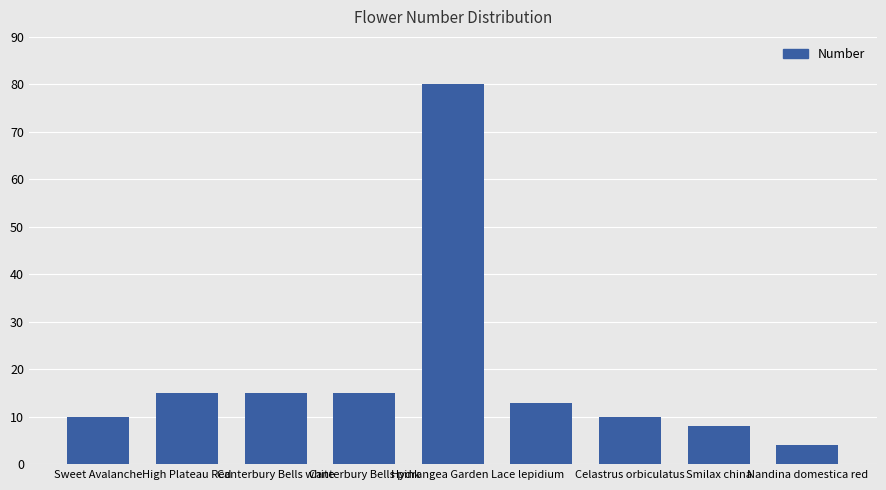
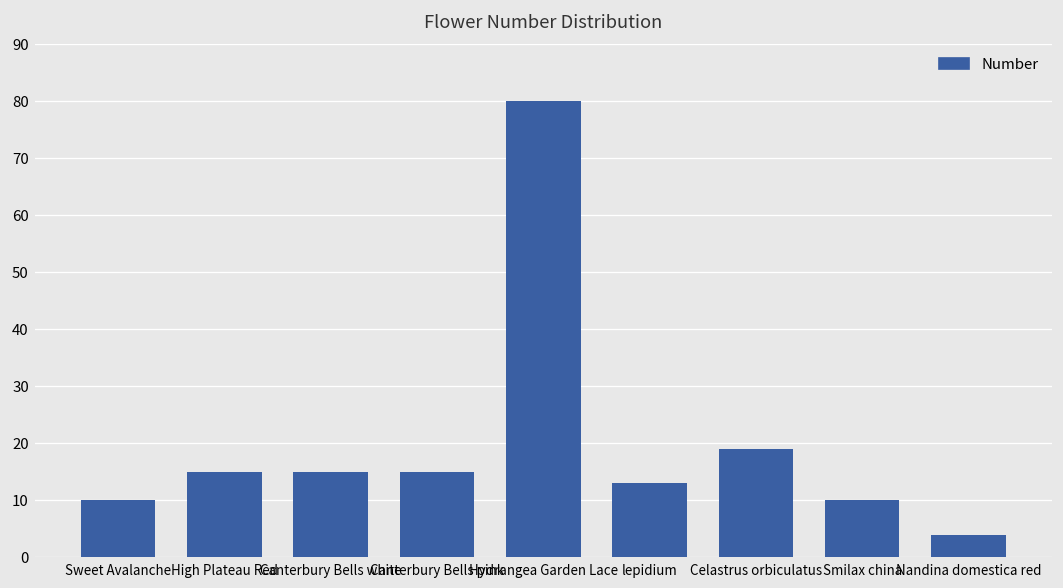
Celastrus orbiculatus: 10 -> 19
Smilax china: 8 -> 10
